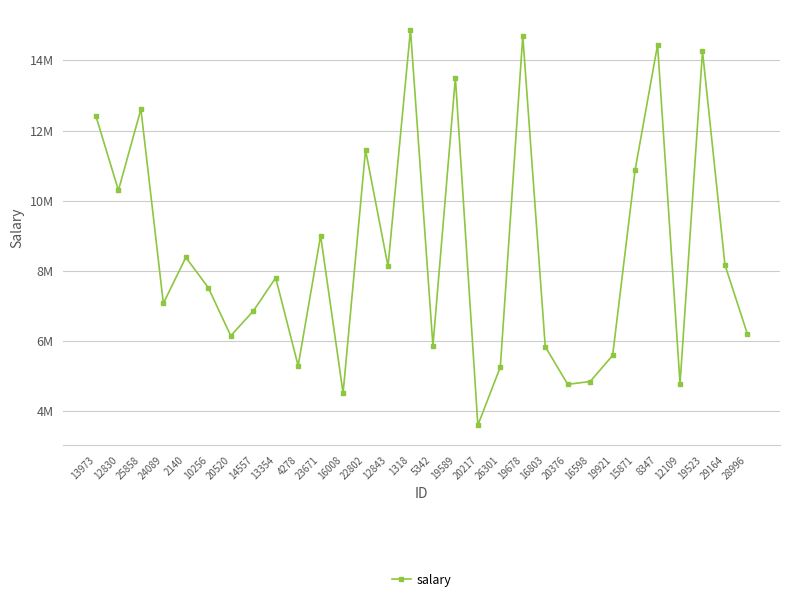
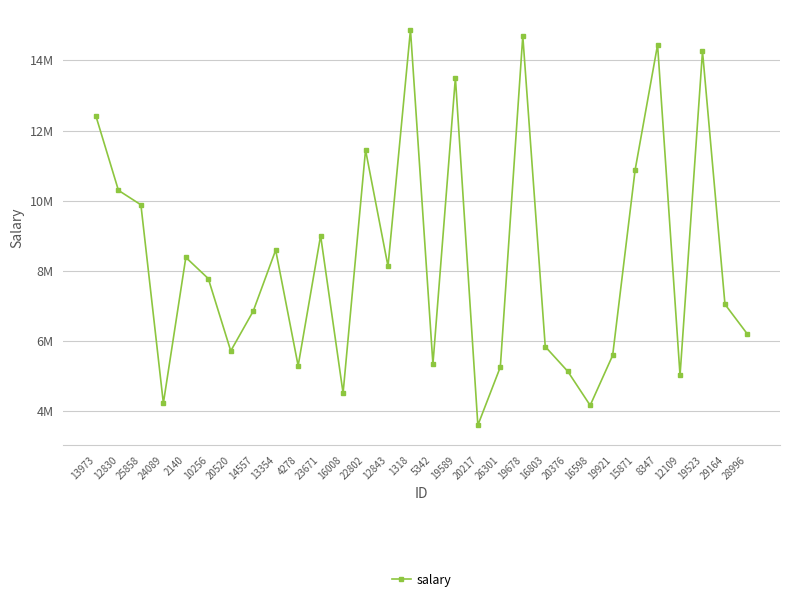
25858: 12600000 -> 9900000
24089: 7100000 -> 4200000
10256: 7500000 -> 7800000
20520: 6100000 -> 5700000
13354: 7800000 -> 8600000
5342: 5900000 -> 5300000
20376: 4800000 -> 5100000
16598: 4800000 -> 4200000
12109: 4800000 -> 5000000
29164: 8200000 -> 7000000
